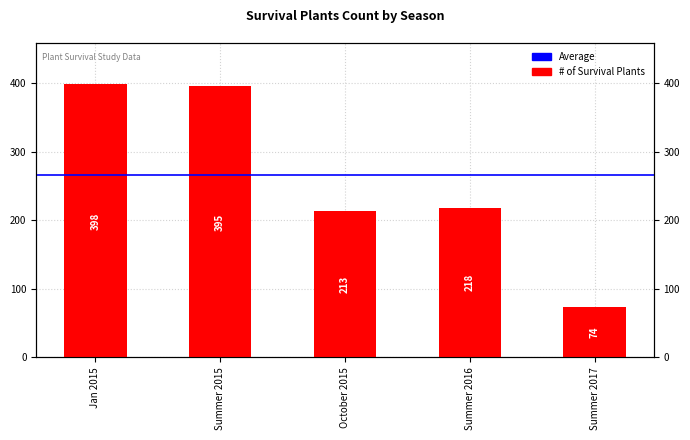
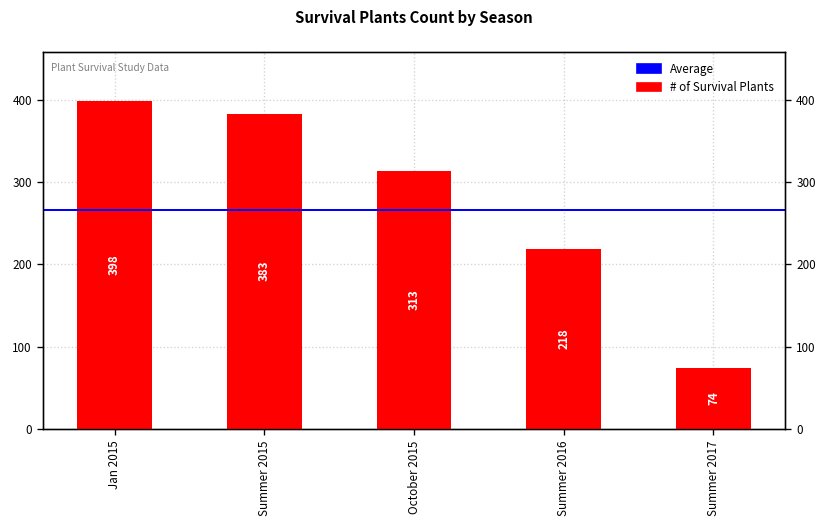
Summer 2015: 395 -> 383
October 2015: 213 -> 313
